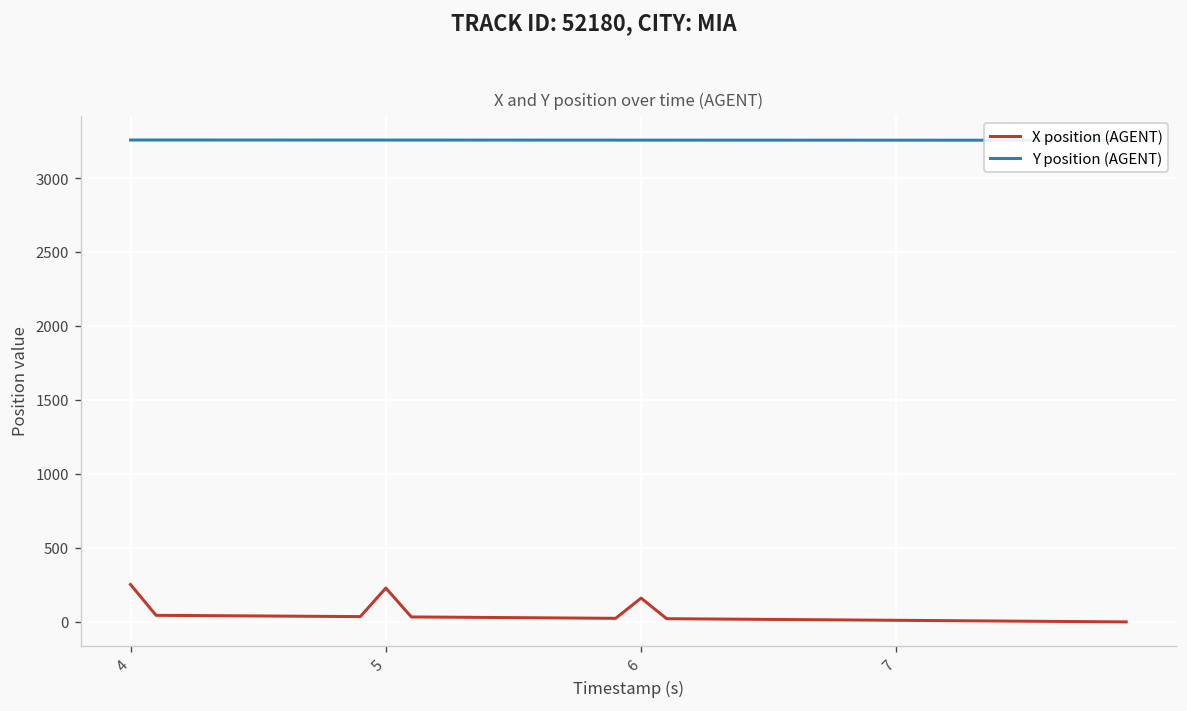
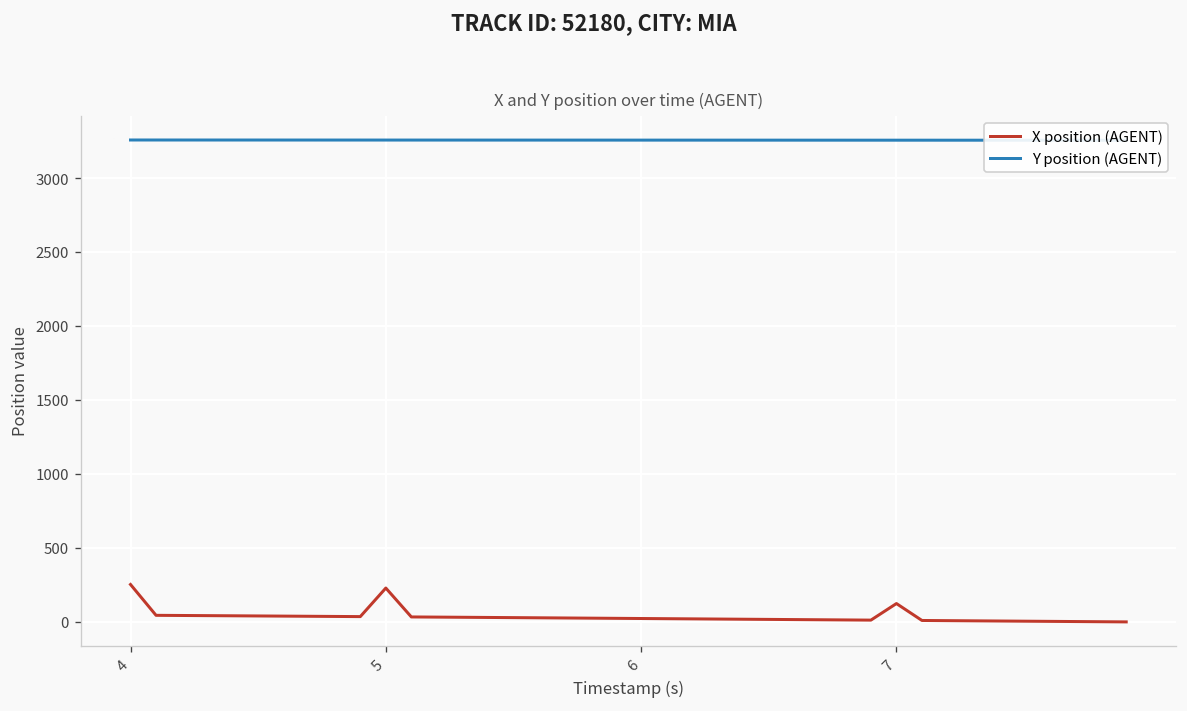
X position (AGENT), 6: 160 -> 20
X position (AGENT), 7: 10 -> 120
